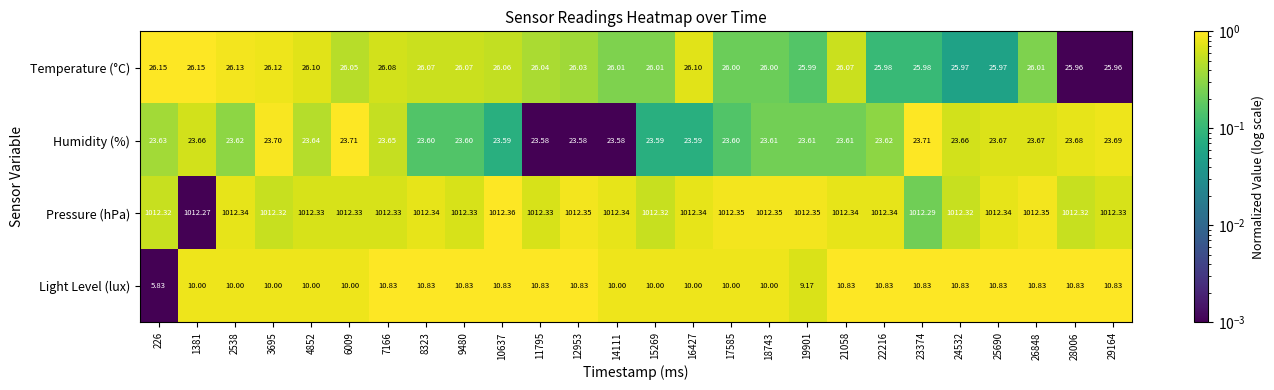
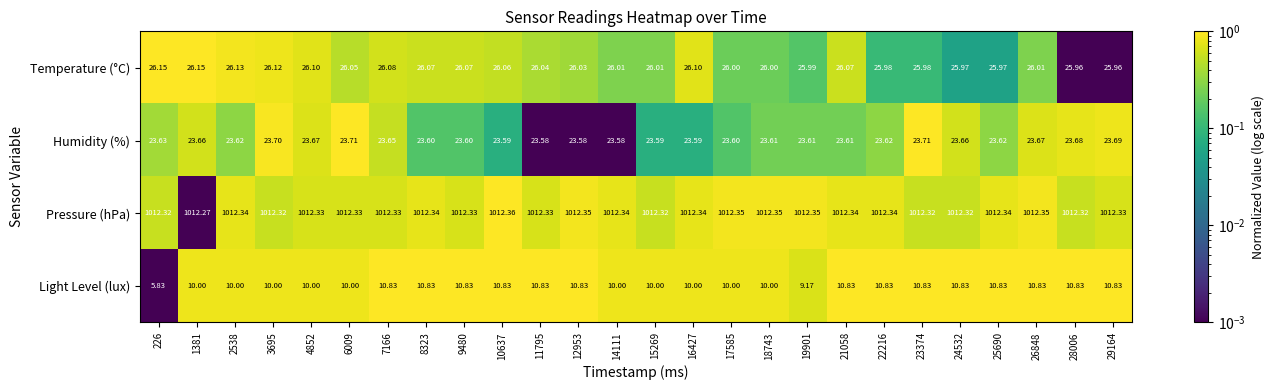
Humidity (%), 4852: 23.64 -> 23.67
Humidity (%), 25690: 23.67 -> 23.62
Pressure (hPa), 23374: 1012.29 -> 1012.32
